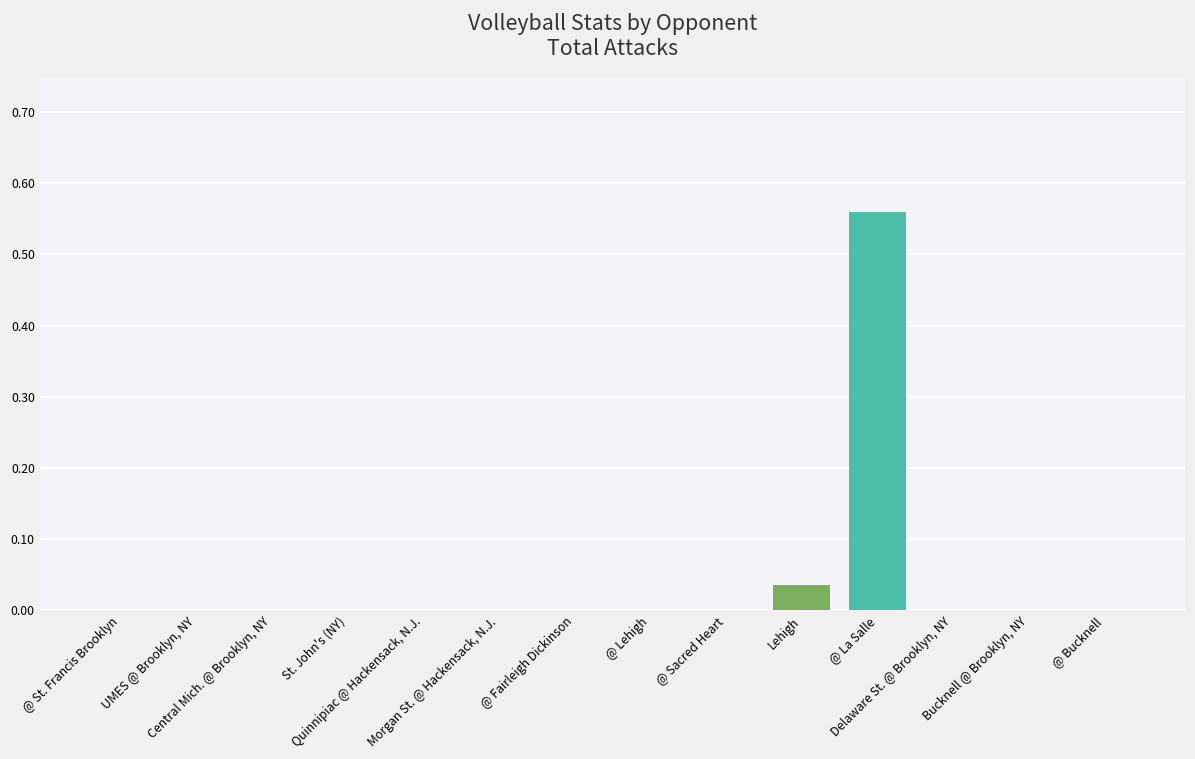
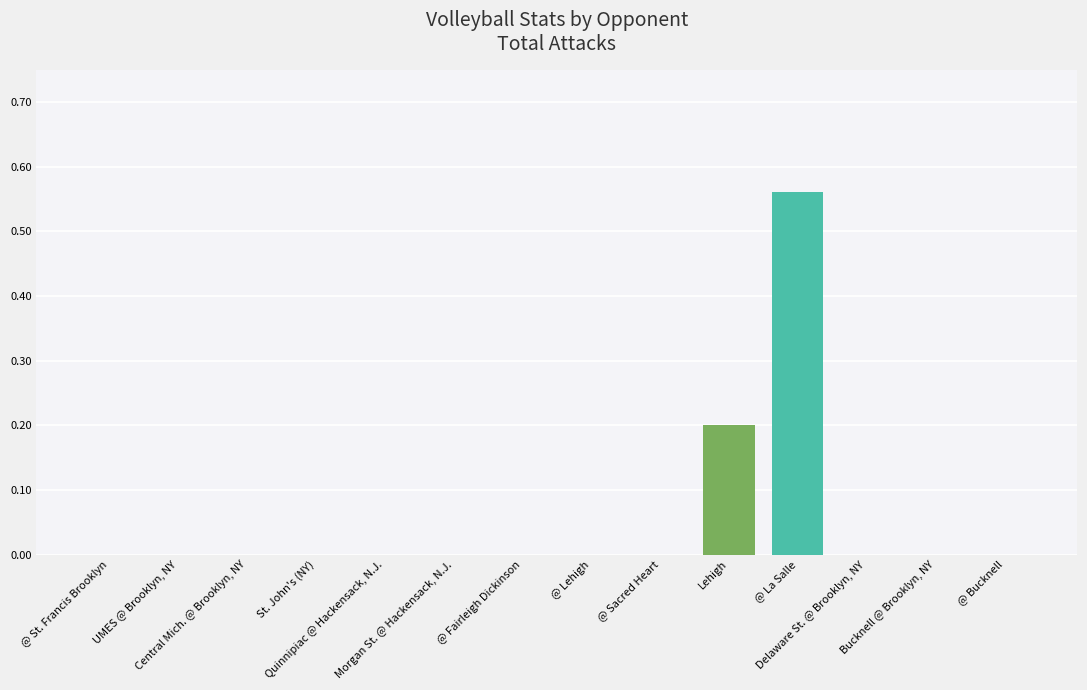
Lehigh: 0.03 -> 0.20
